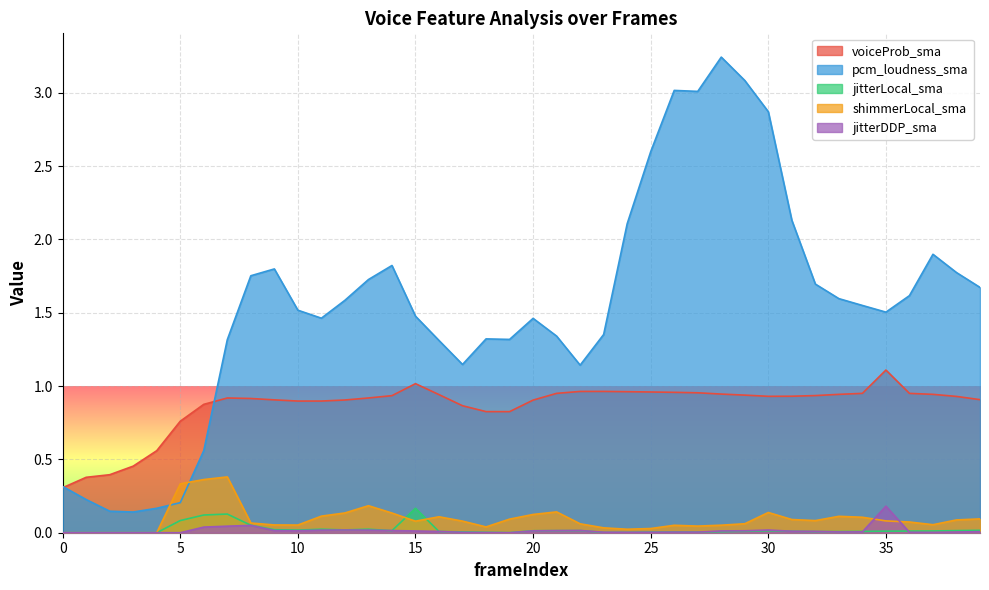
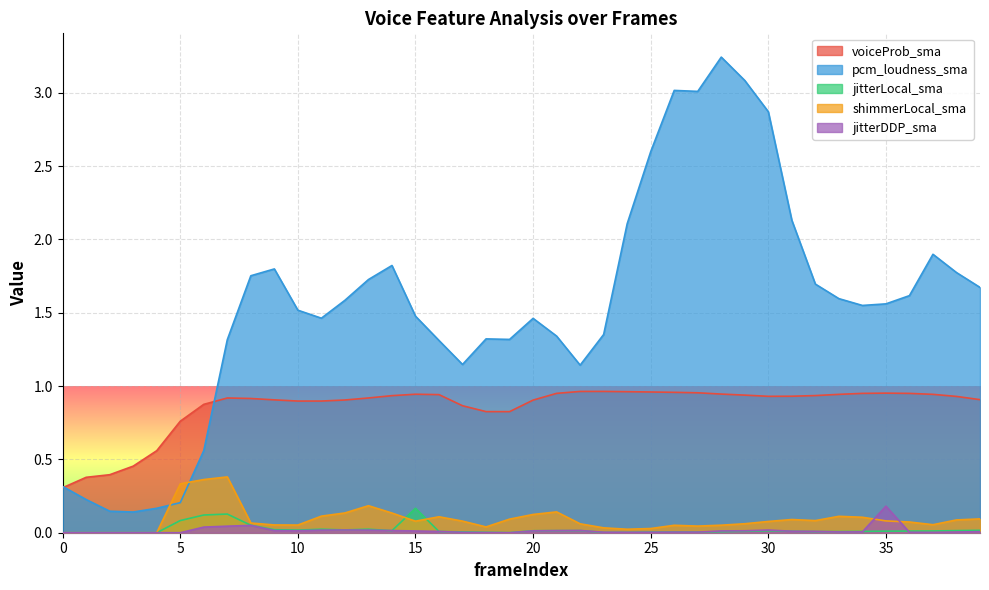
voiceProb_sma, 15: 1.02 -> 0.94
shimmerLocal_sma, 30: 0.14 -> 0.08
voiceProb_sma, 35: 1.11 -> 0.95
pcm_loudness_sma, 35: 1.50 -> 1.56
